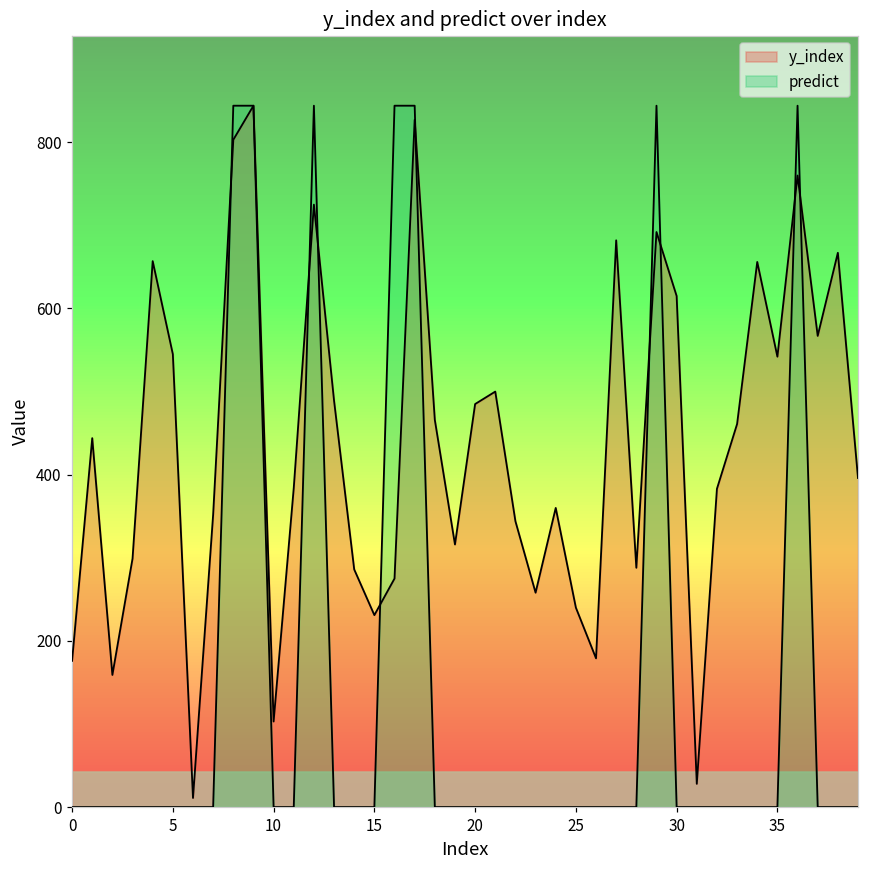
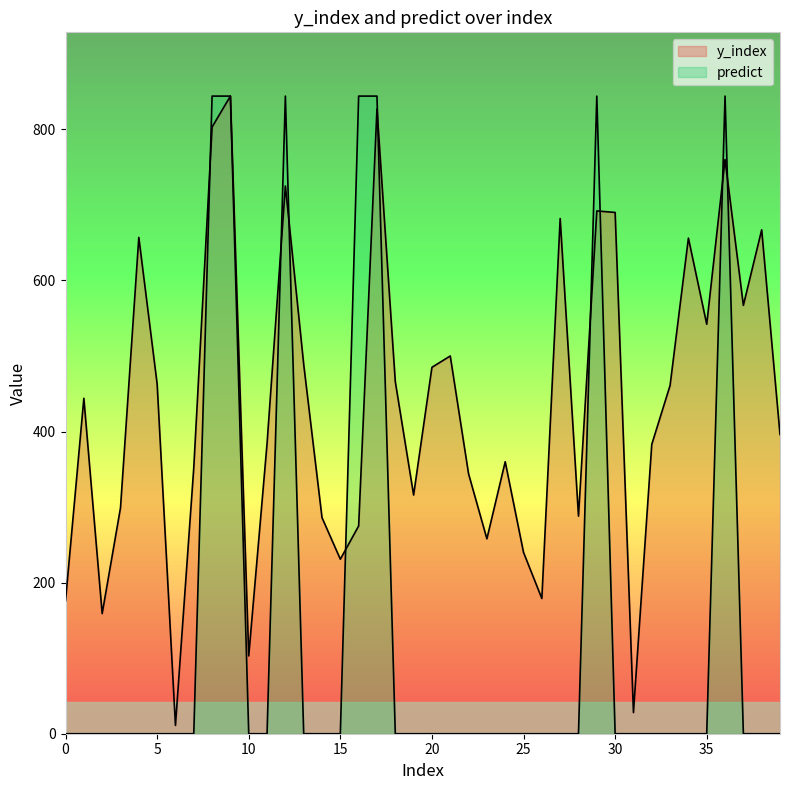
y_index, 5: 550 -> 460
y_index, 30: 620 -> 690
